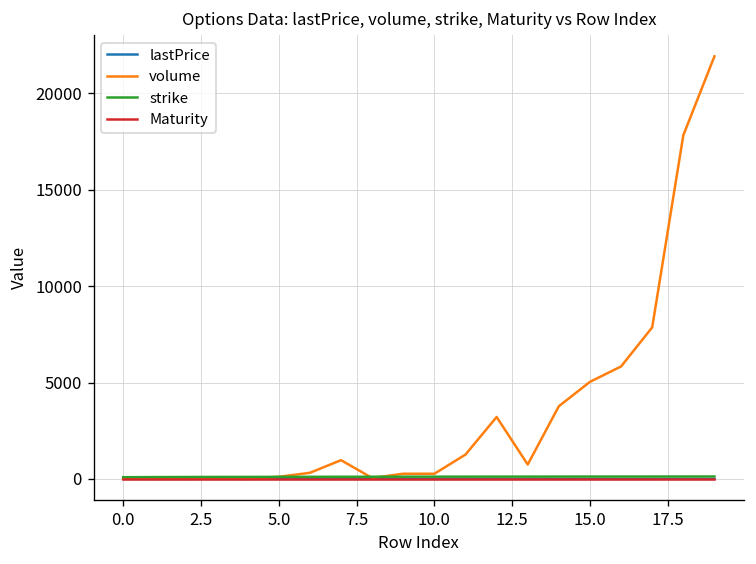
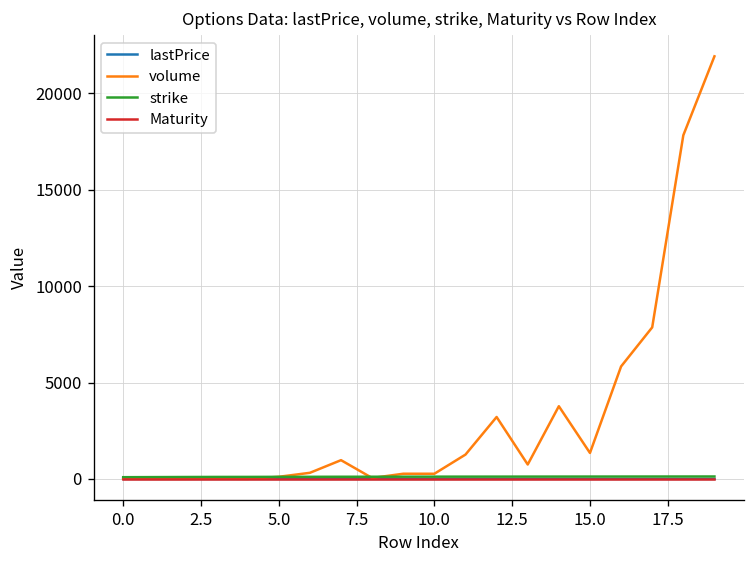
volume, 15.0: 5000 -> 1300
